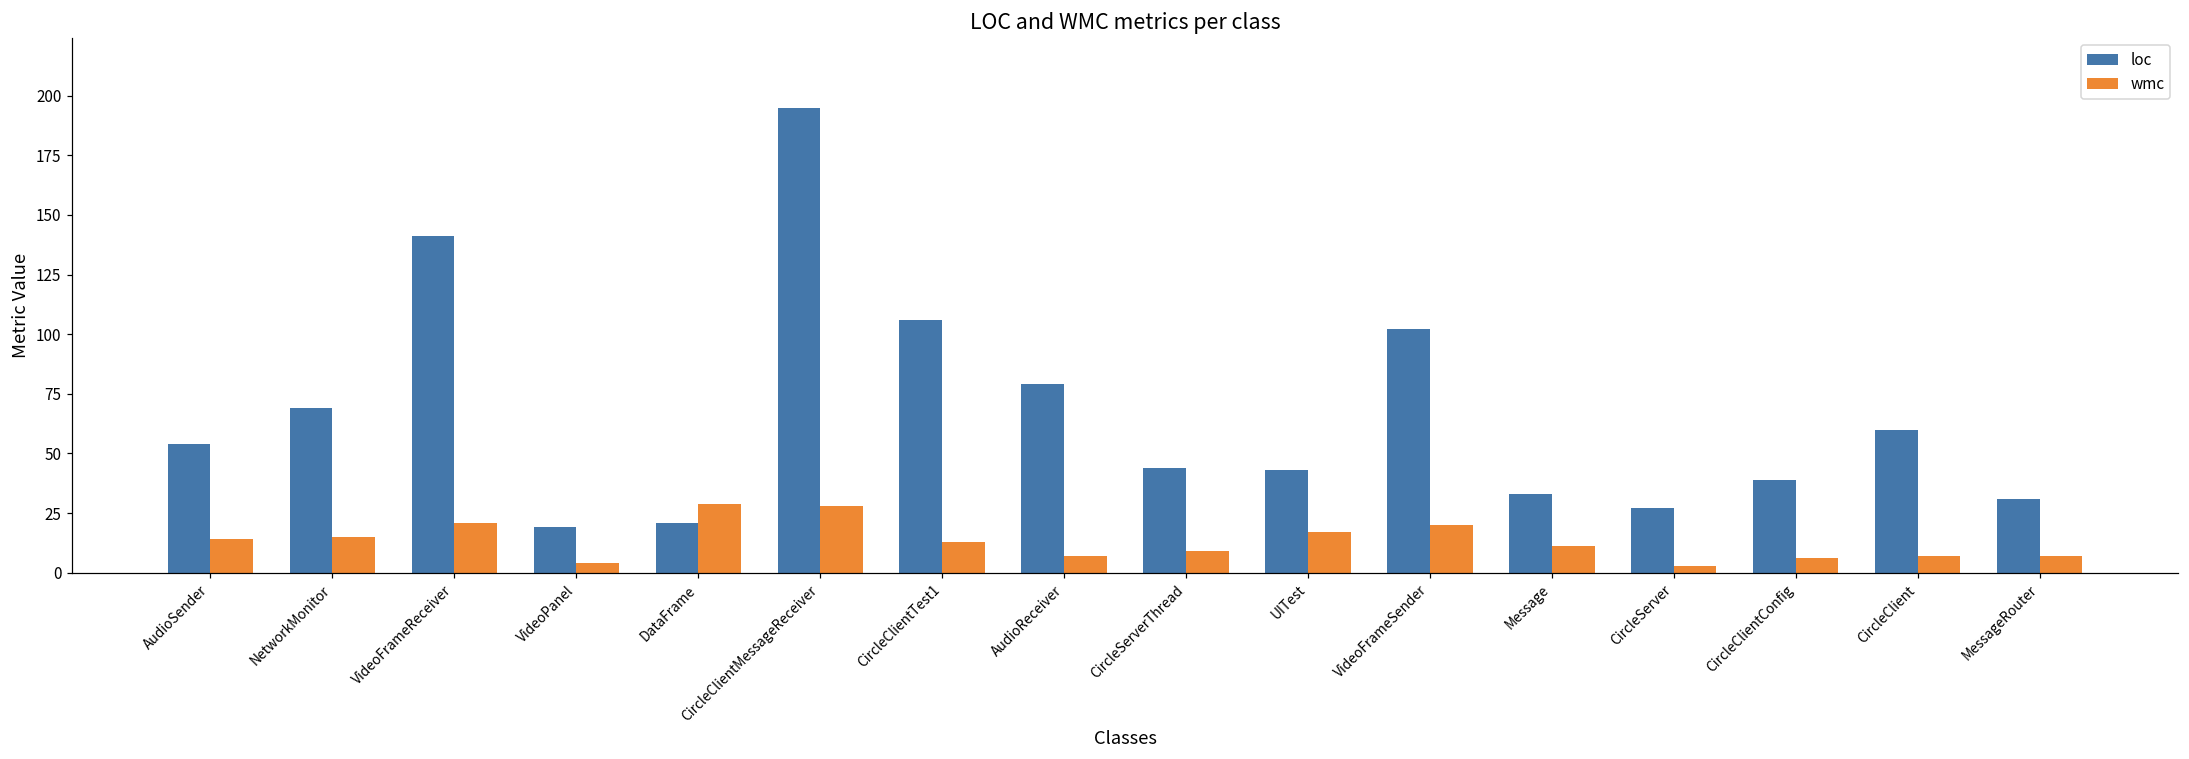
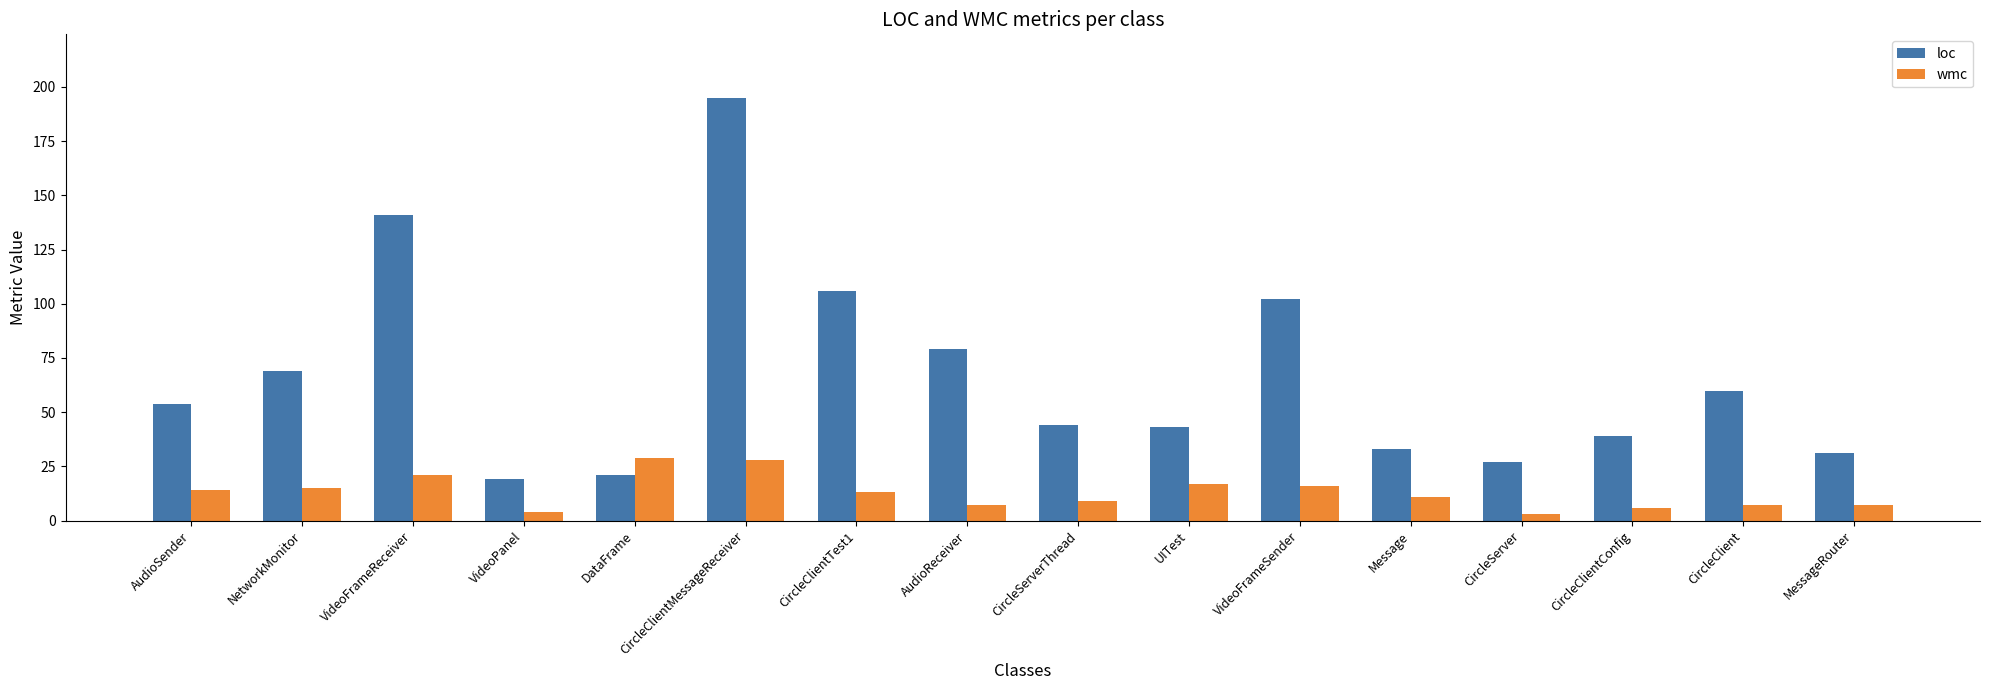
wmc, VideoFrameSender: 20 -> 16
